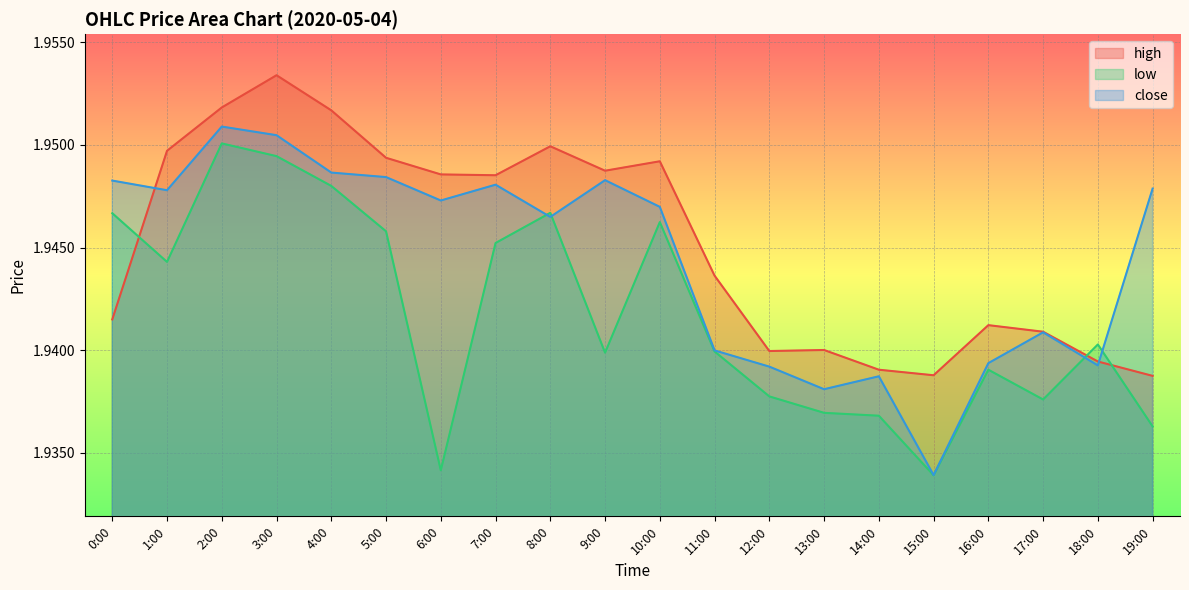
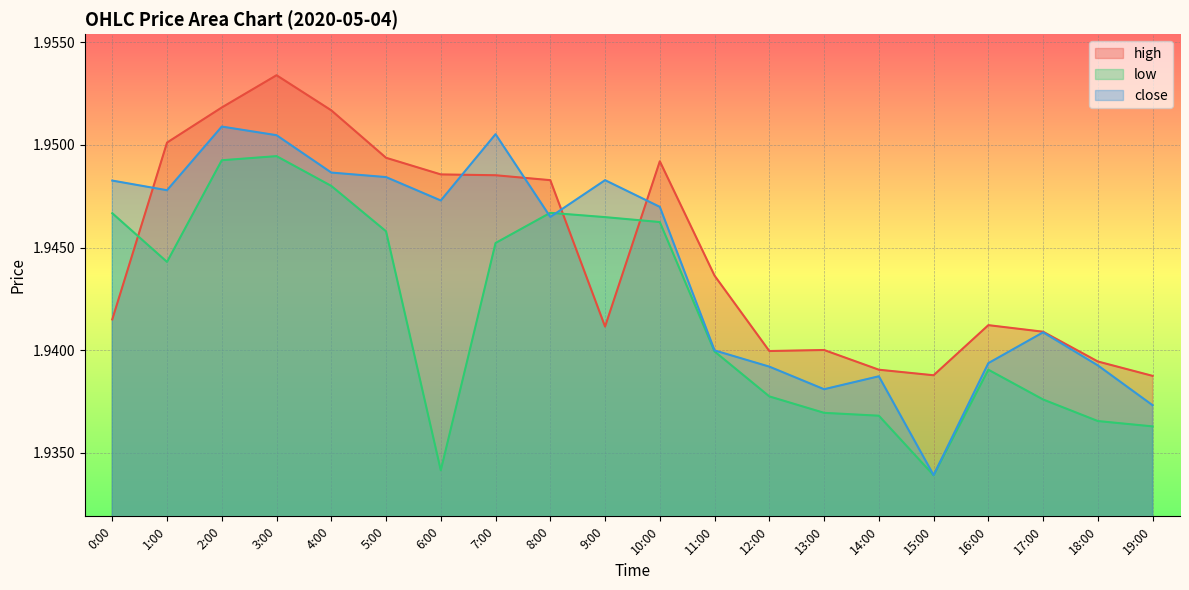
high, 1:00: 1.9497 -> 1.9501
low, 2:00: 1.9501 -> 1.9493
close, 7:00: 1.9481 -> 1.9505
high, 8:00: 1.9499 -> 1.9483
high, 9:00: 1.9487 -> 1.9412
low, 9:00: 1.9399 -> 1.9465
low, 18:00: 1.9403 -> 1.9366
close, 19:00: 1.9479 -> 1.9373
